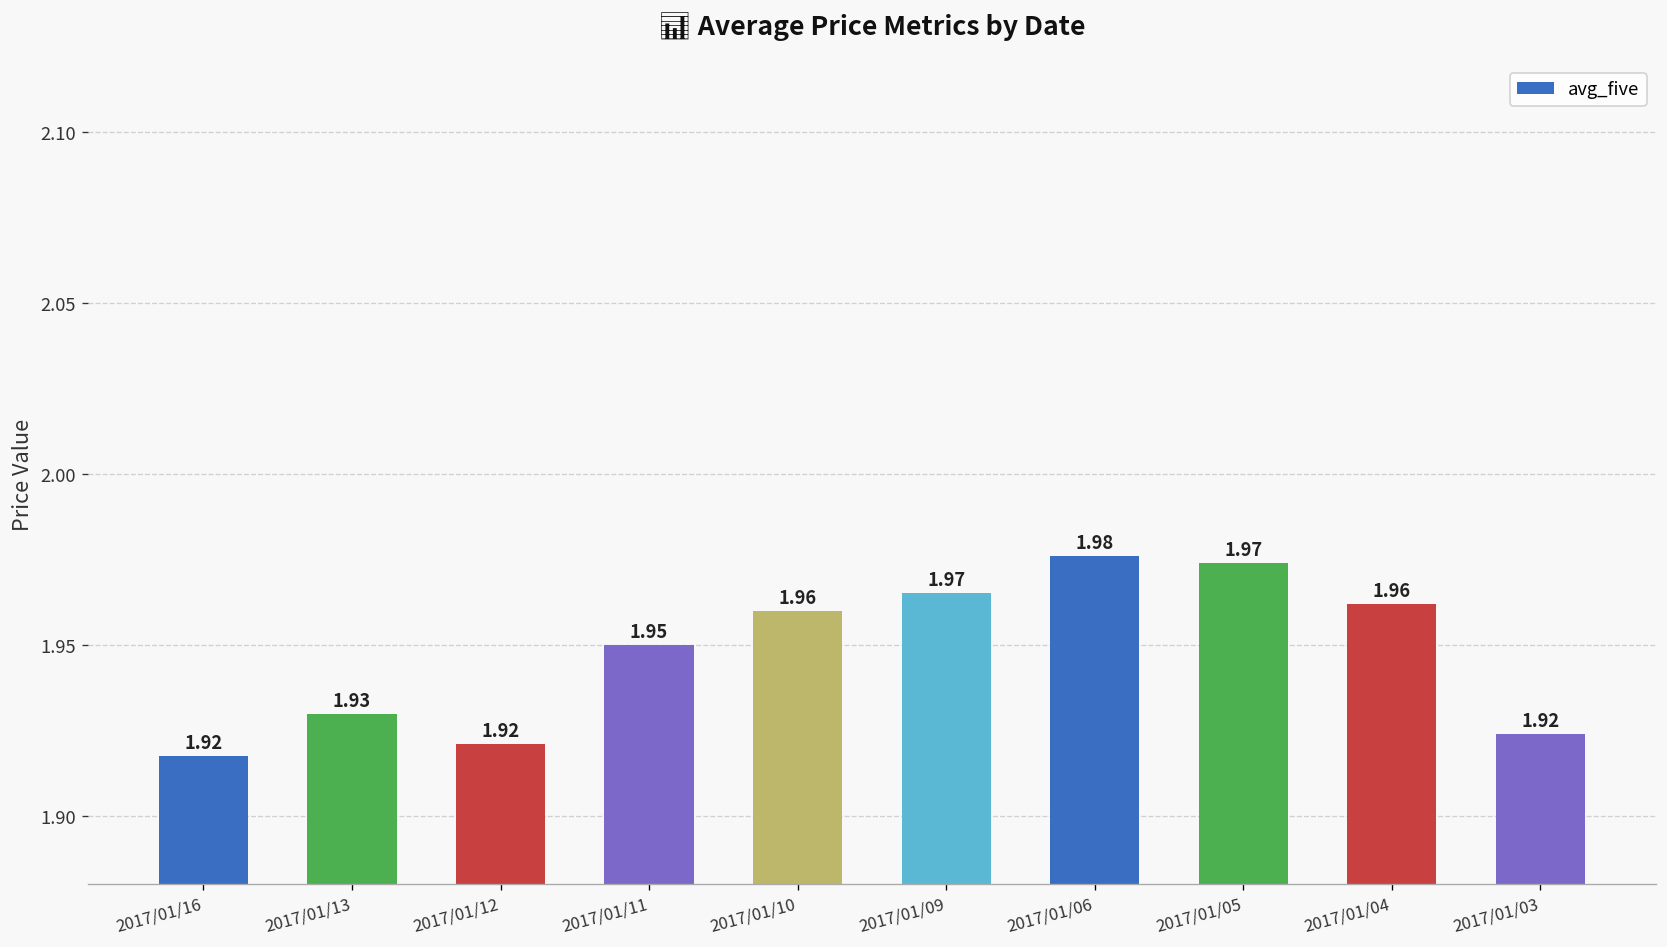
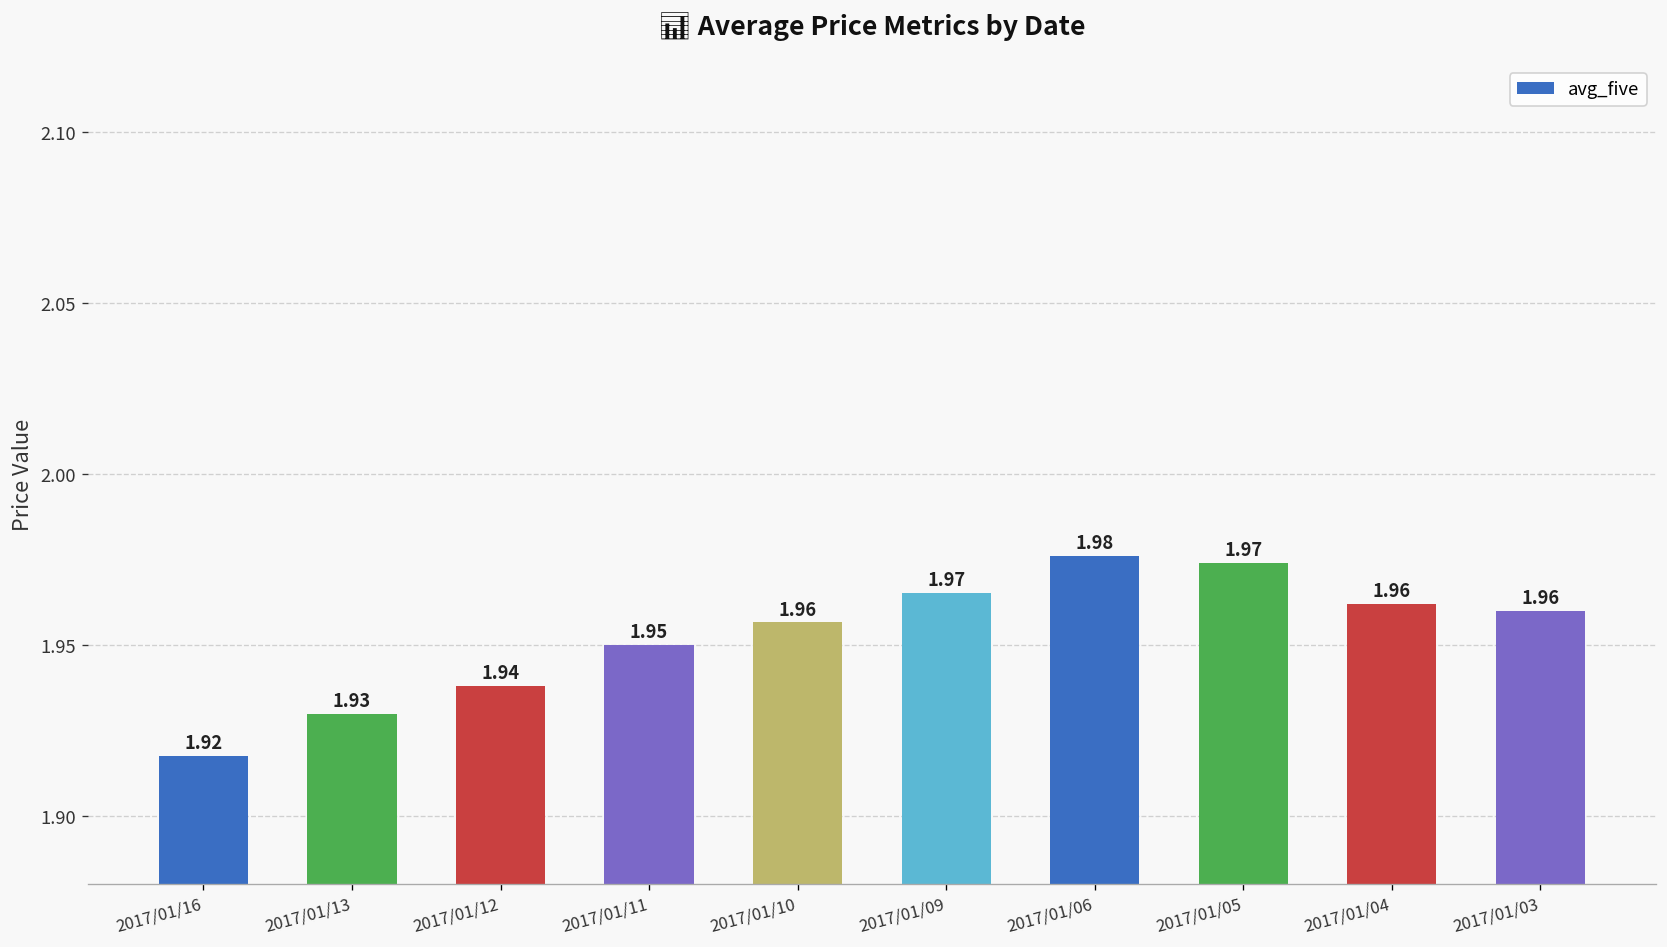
2017/01/12: 1.92 -> 1.94
2017/01/10: 1.960 -> 1.957
2017/01/03: 1.92 -> 1.96
